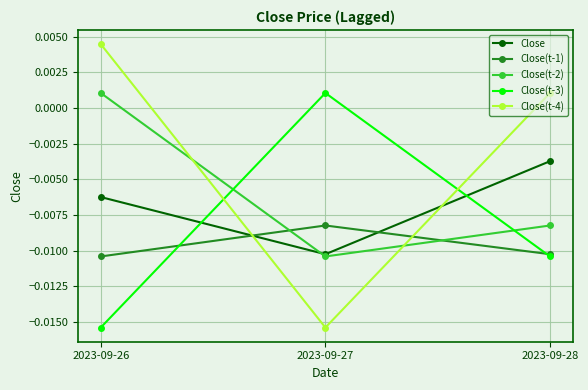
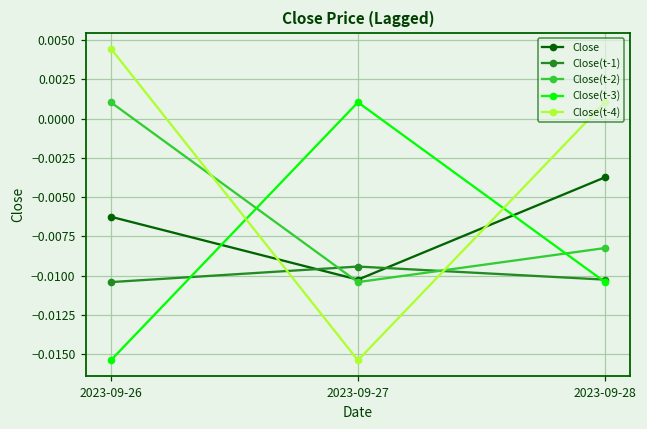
Close(t-1), 2023-09-27: -0.0082 -> -0.0094
